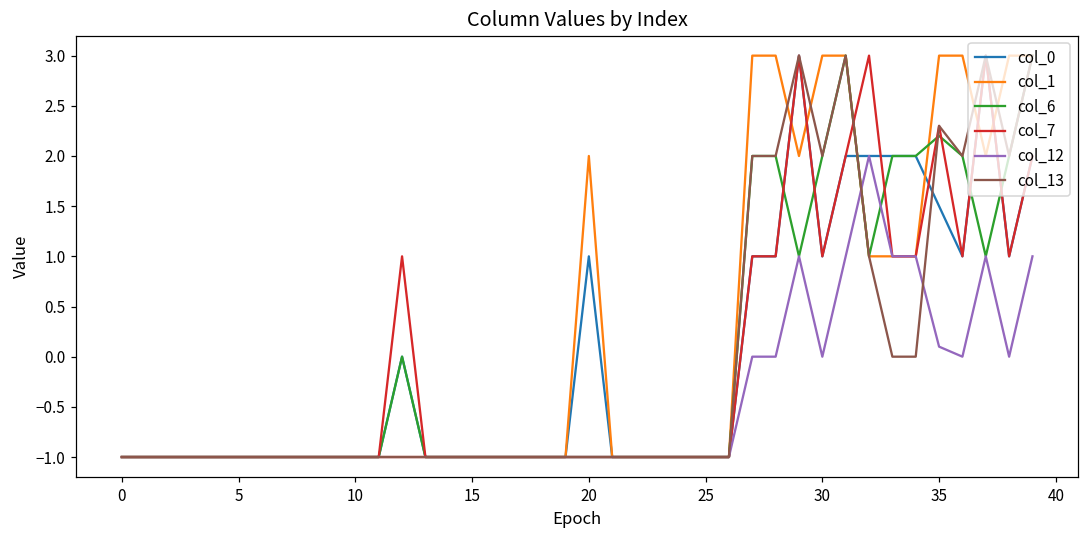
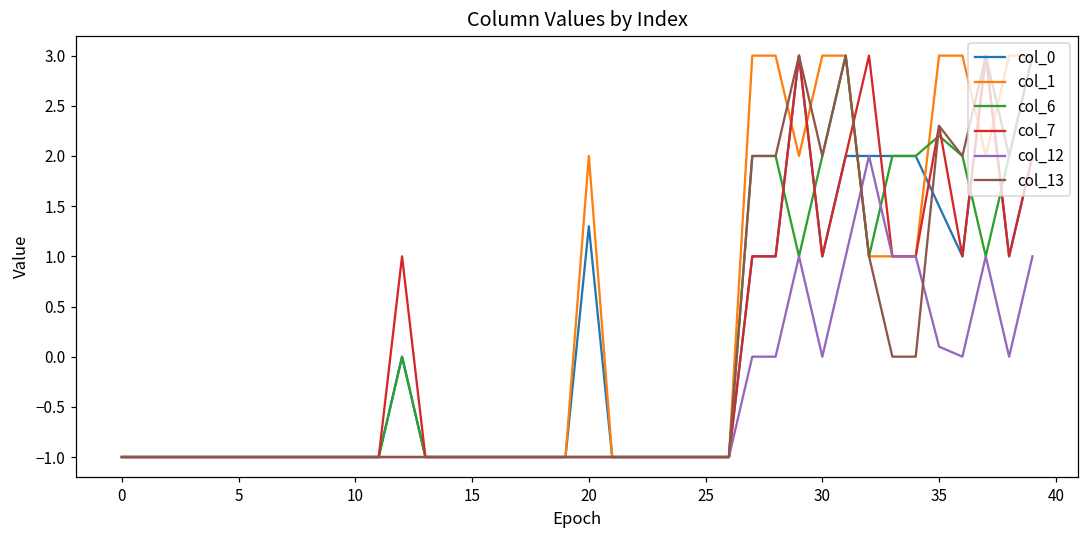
col_0, 20: 1.0 -> 1.3
